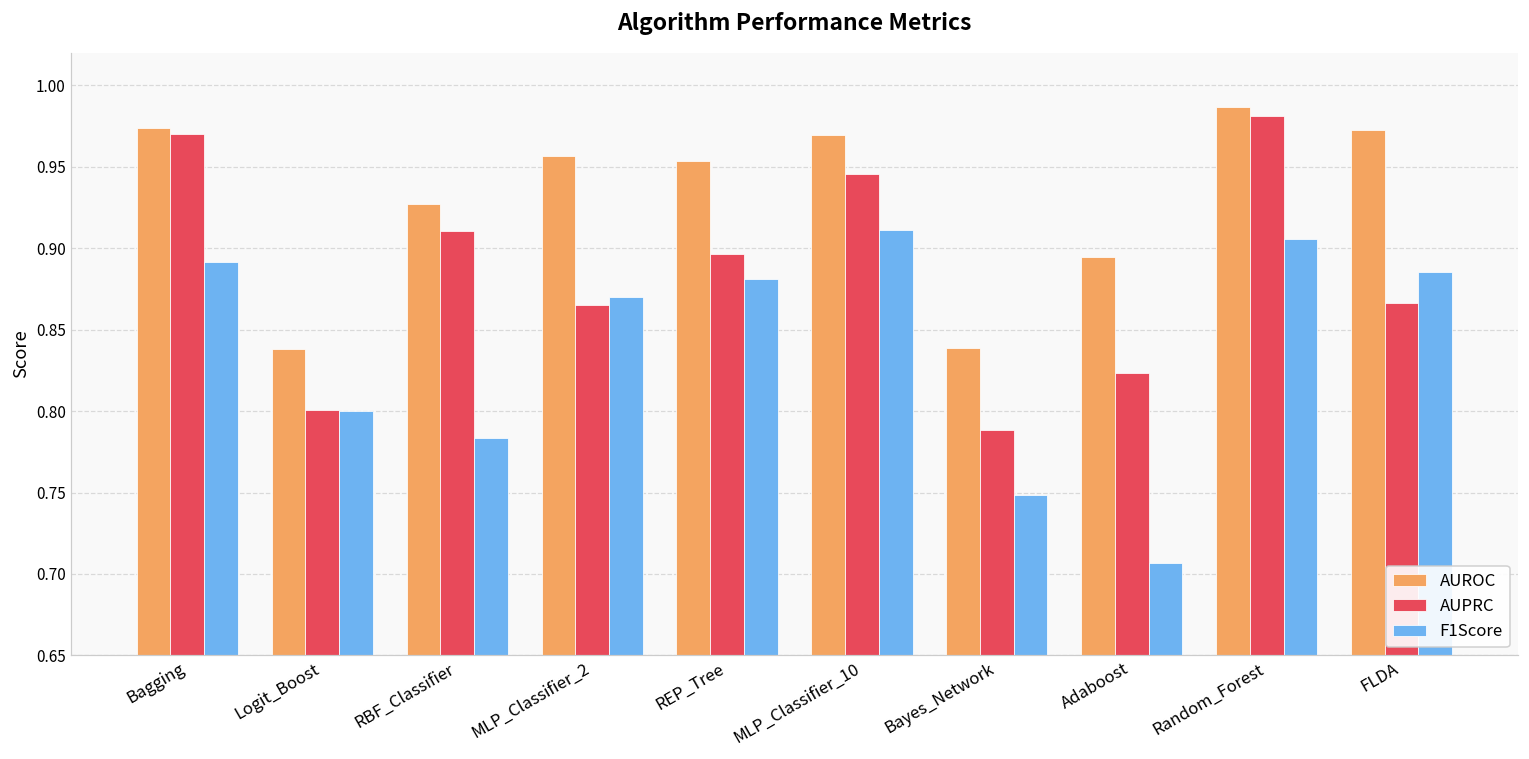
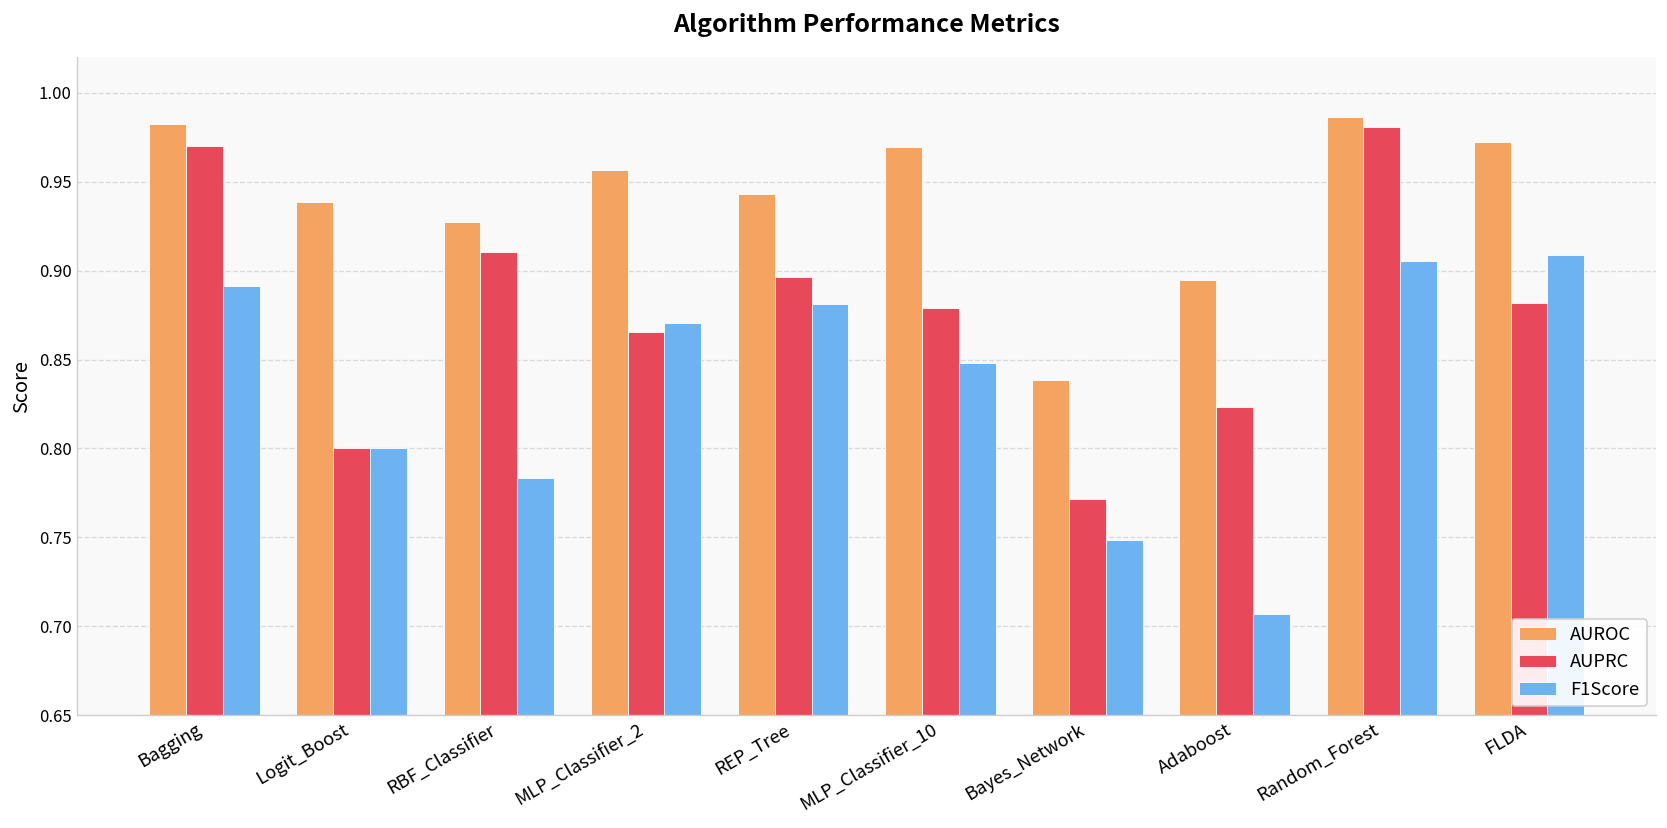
AUROC, Bagging: 0.973 -> 0.983
AUROC, Logit_Boost: 0.838 -> 0.939
AUROC, REP_Tree: 0.954 -> 0.943
AUPRC, MLP_Classifier_10: 0.945 -> 0.879
F1Score, MLP_Classifier_10: 0.911 -> 0.848
AUPRC, Bayes_Network: 0.788 -> 0.772
AUPRC, FLDA: 0.866 -> 0.882
F1Score, FLDA: 0.885 -> 0.909
